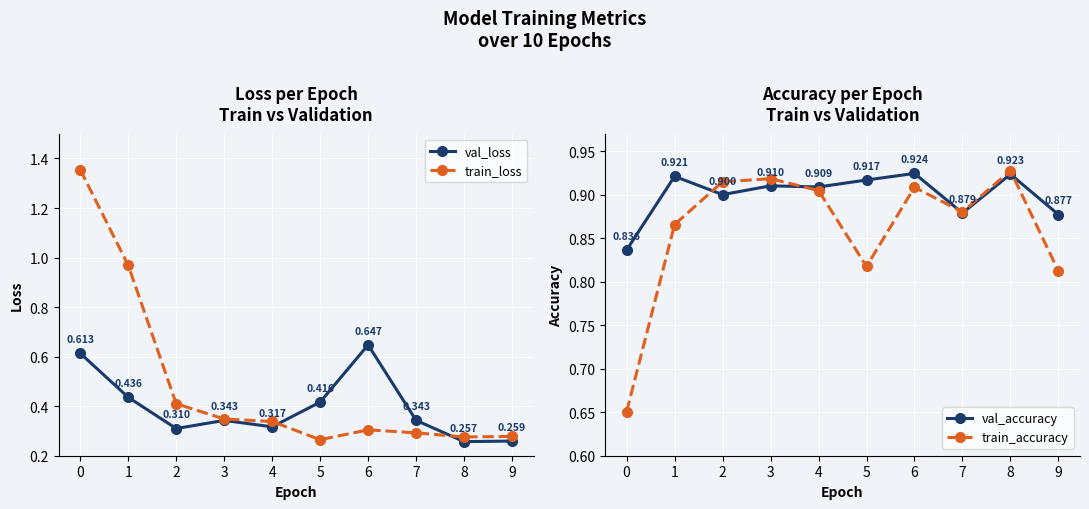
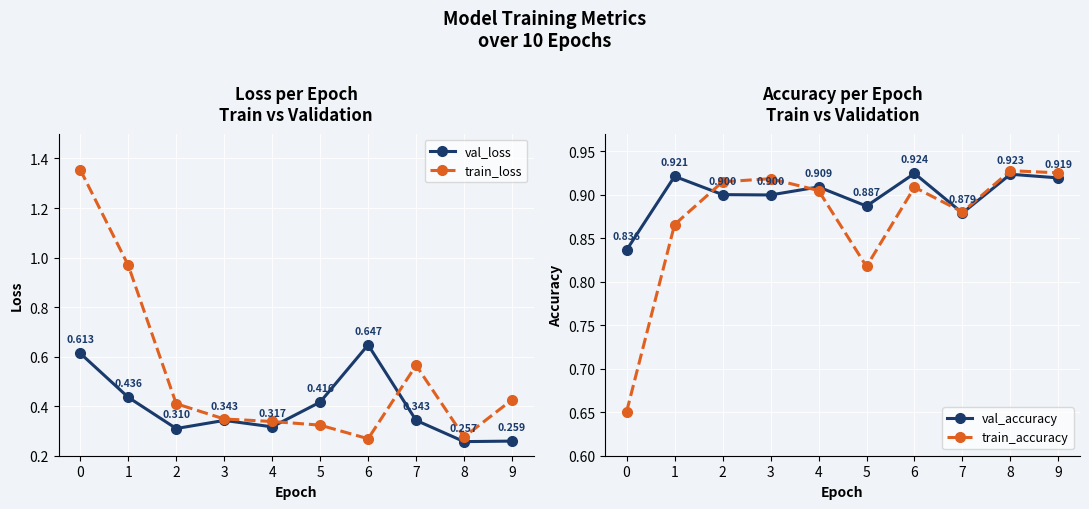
Loss per Epoch Train vs Validation, train_loss, 5: 0.26 -> 0.32
Loss per Epoch Train vs Validation, train_loss, 6: 0.30 -> 0.27
Loss per Epoch Train vs Validation, train_loss, 7: 0.29 -> 0.56
Loss per Epoch Train vs Validation, train_loss, 9: 0.28 -> 0.43
Accuracy per Epoch Train vs Validation, val_accuracy, 3: 0.910 -> 0.900
Accuracy per Epoch Train vs Validation, val_accuracy, 5: 0.917 -> 0.887
Accuracy per Epoch Train vs Validation, val_accuracy, 9: 0.877 -> 0.919
Accuracy per Epoch Train vs Validation, train_accuracy, 9: 0.81 -> 0.93
